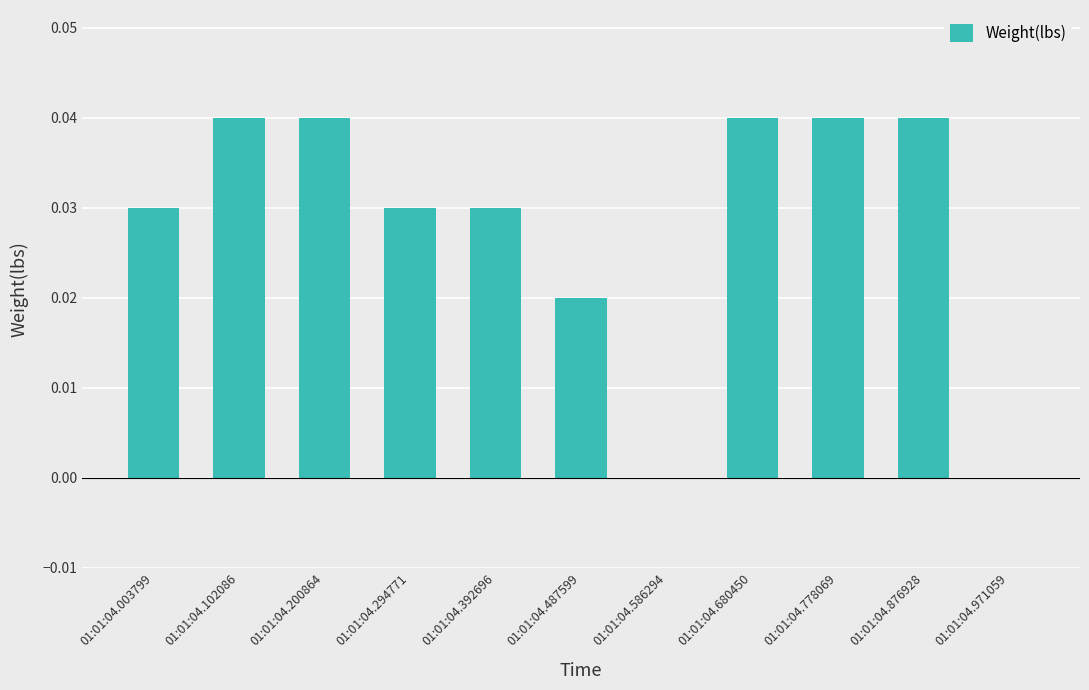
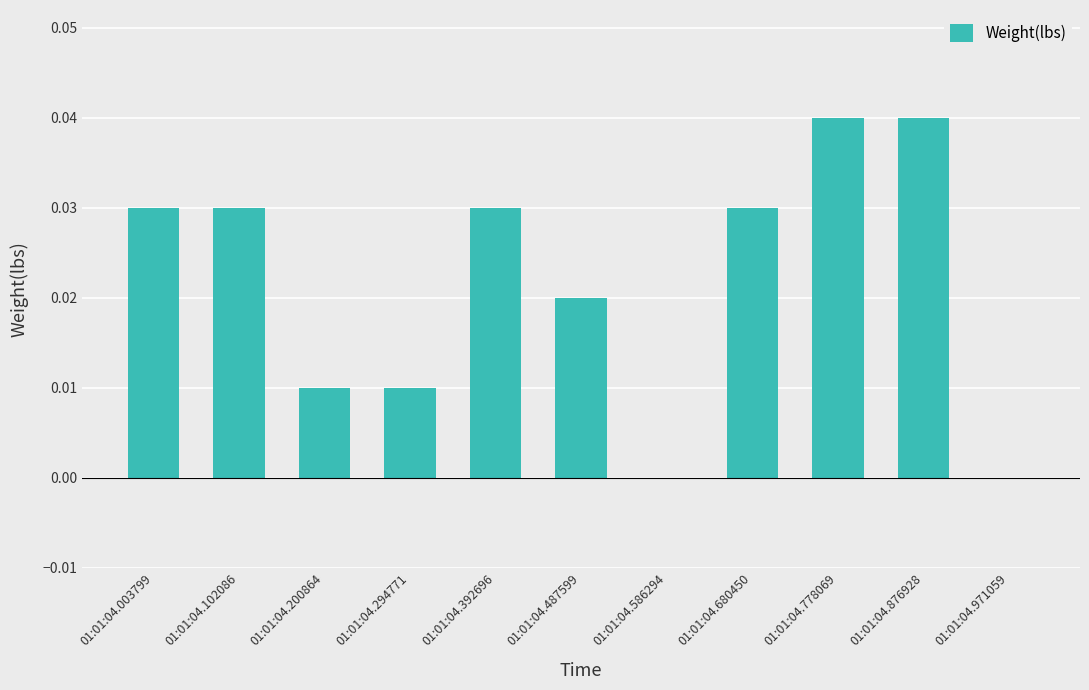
01:01:04.102086: 0.04 -> 0.03
01:01:04.200864: 0.04 -> 0.01
01:01:04.294771: 0.03 -> 0.01
01:01:04.680450: 0.04 -> 0.03
